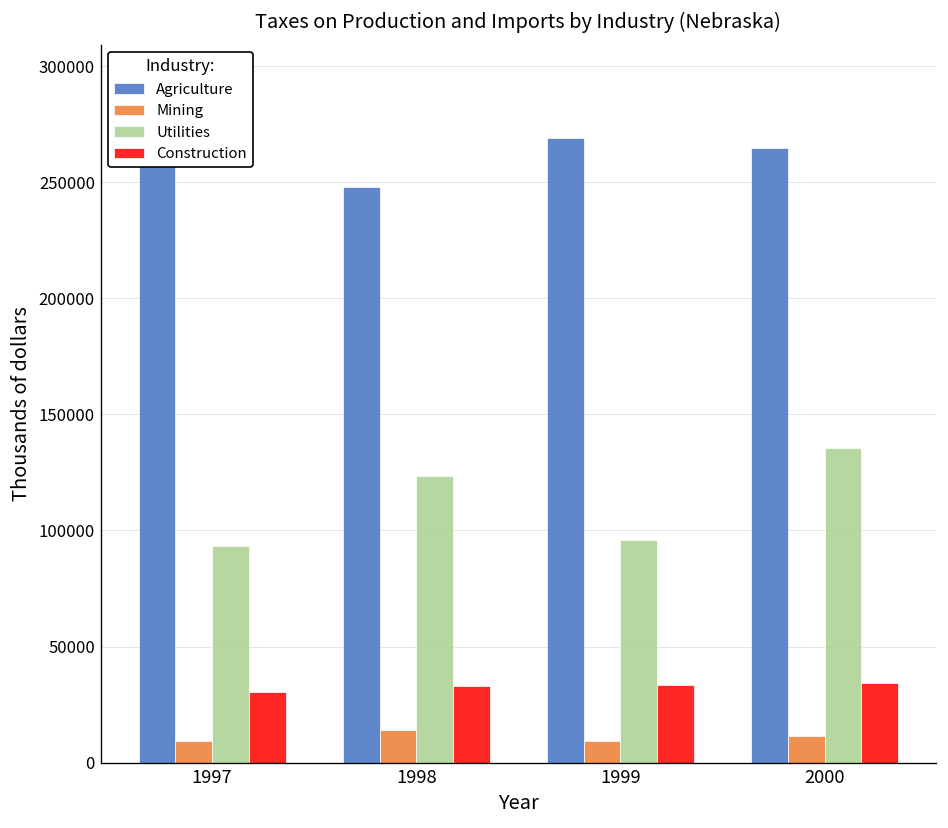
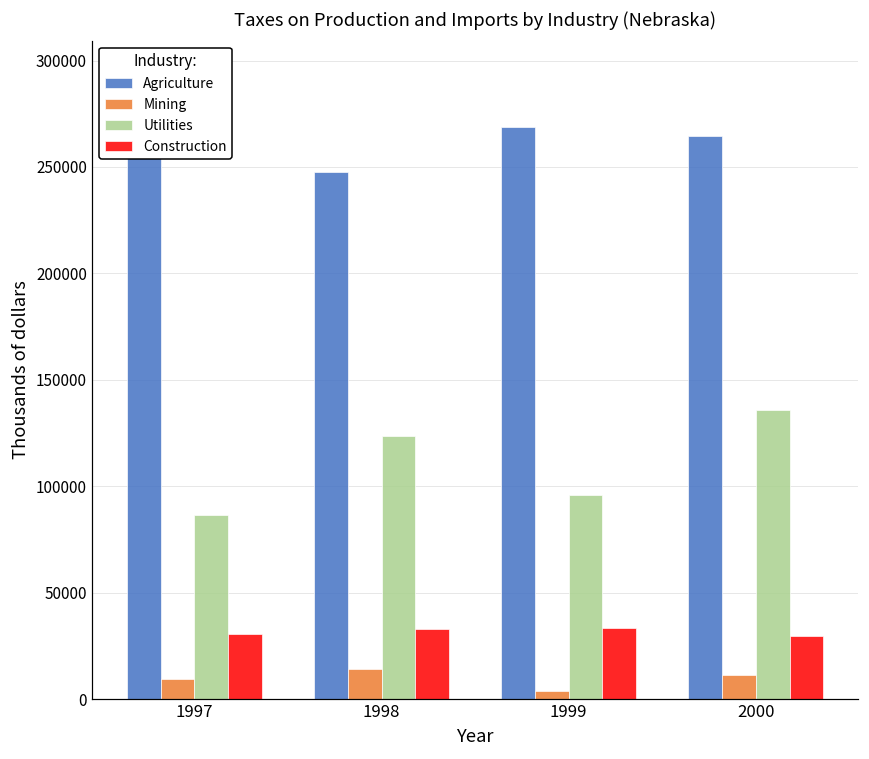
Utilities, 1997: 93000 -> 86000
Mining, 1999: 9000 -> 4000
Construction, 2000: 34000 -> 30000
